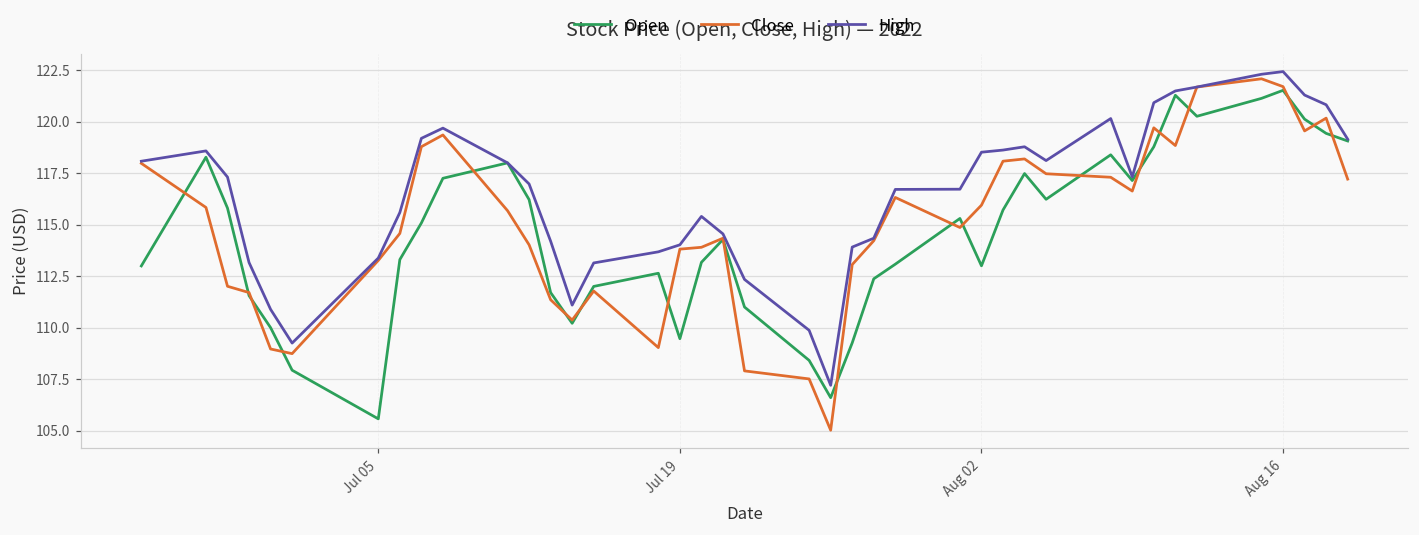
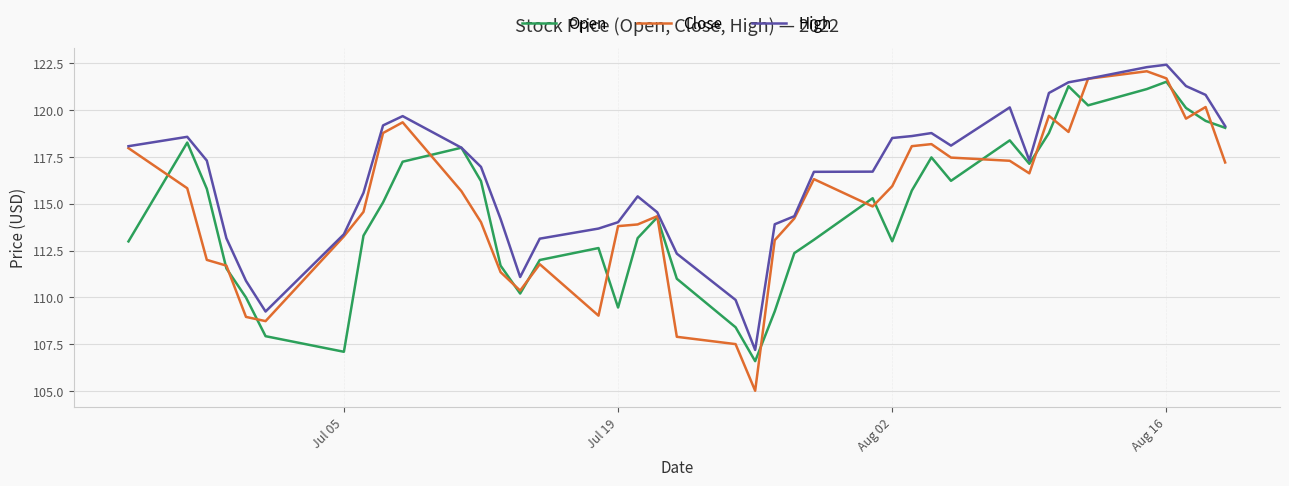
Open, Jul 05: 105.6 -> 107.1
